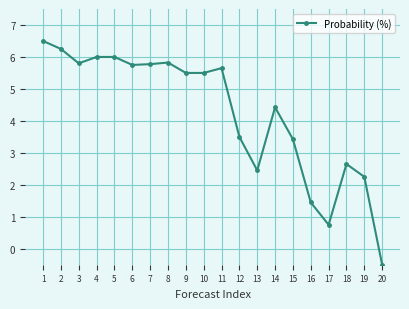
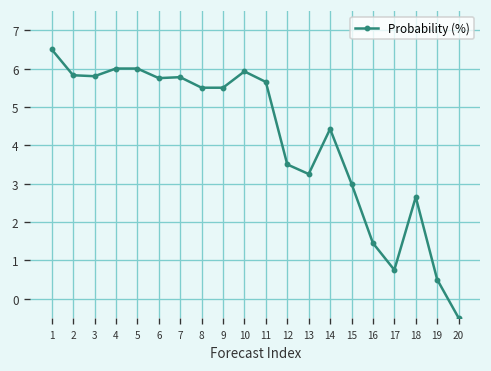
2: 6.3 -> 5.8
8: 5.8 -> 5.5
10: 5.5 -> 5.9
13: 2.4 -> 3.3
15: 3.4 -> 3.0
19: 2.3 -> 0.5
